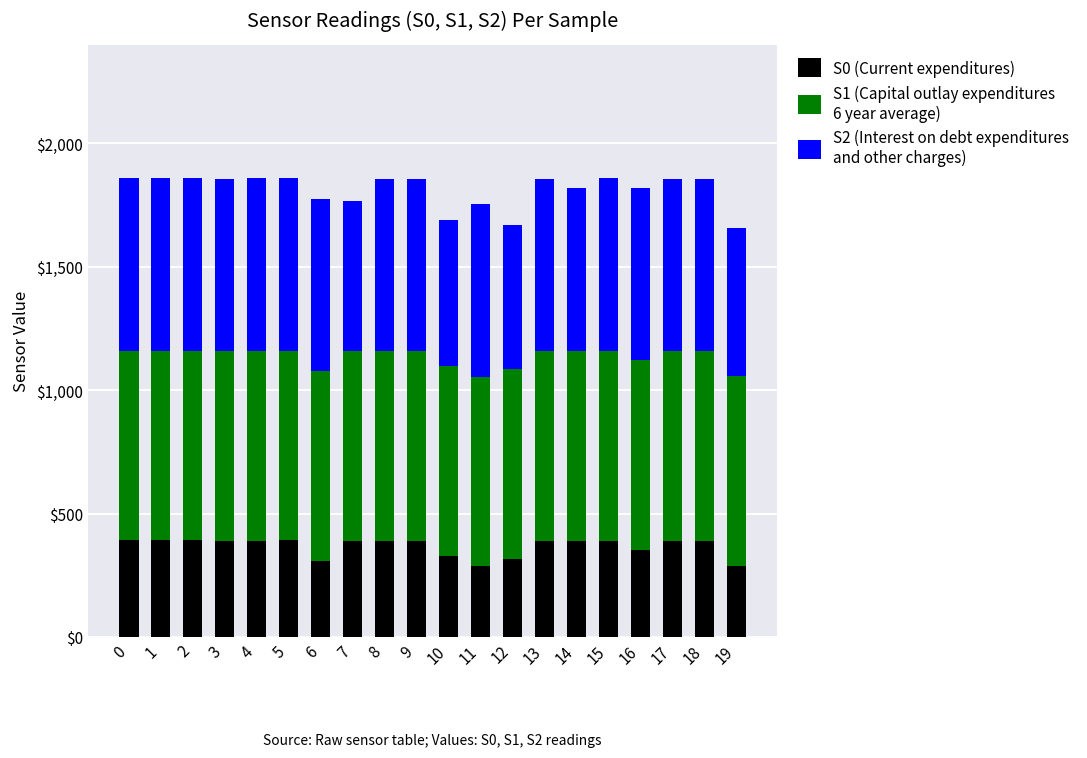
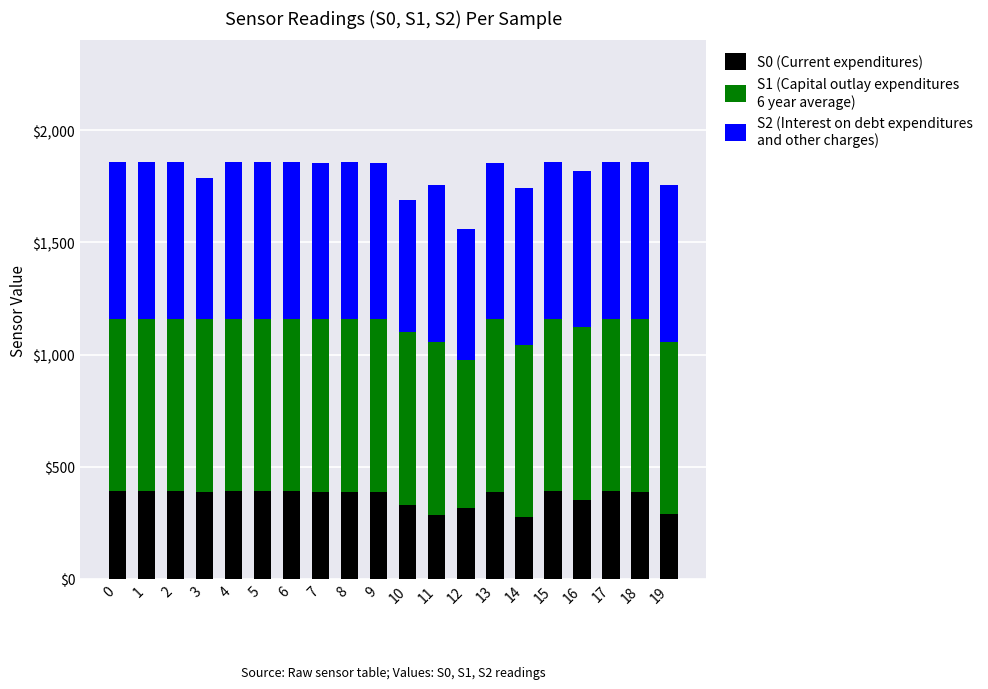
S2 (Interest on debt expenditures and other charges), 3: $700 -> $630
S0 (Current expenditures), 6: $310 -> $390
S2 (Interest on debt expenditures and other charges), 7: $610 -> $700
S1 (Capital outlay expenditures 6 year average), 12: $770 -> $660
S0 (Current expenditures), 14: $390 -> $280
S2 (Interest on debt expenditures and other charges), 14: $660 -> $700
S2 (Interest on debt expenditures and other charges), 19: $600 -> $700
